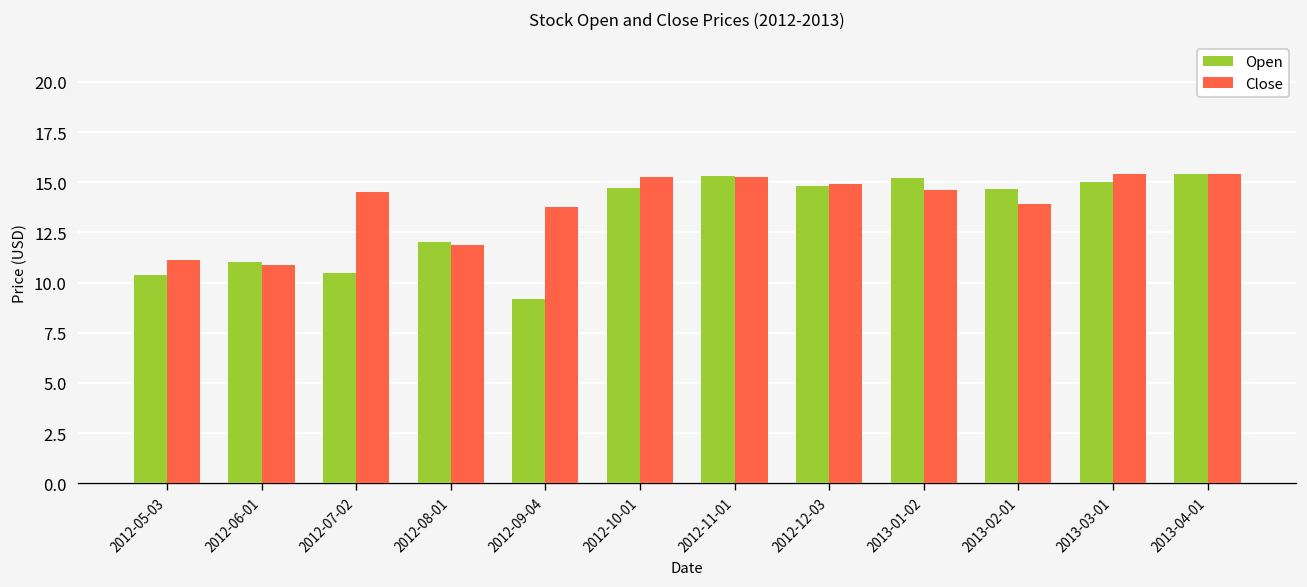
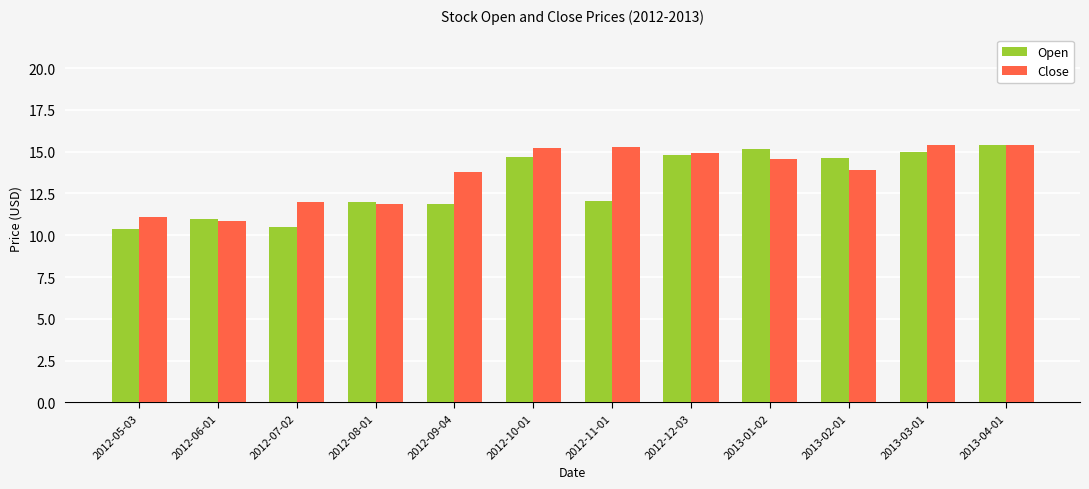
Close, 2012-07-02: 14.5 -> 12.0
Open, 2012-09-04: 9.2 -> 11.9
Open, 2012-11-01: 15.3 -> 12.0
